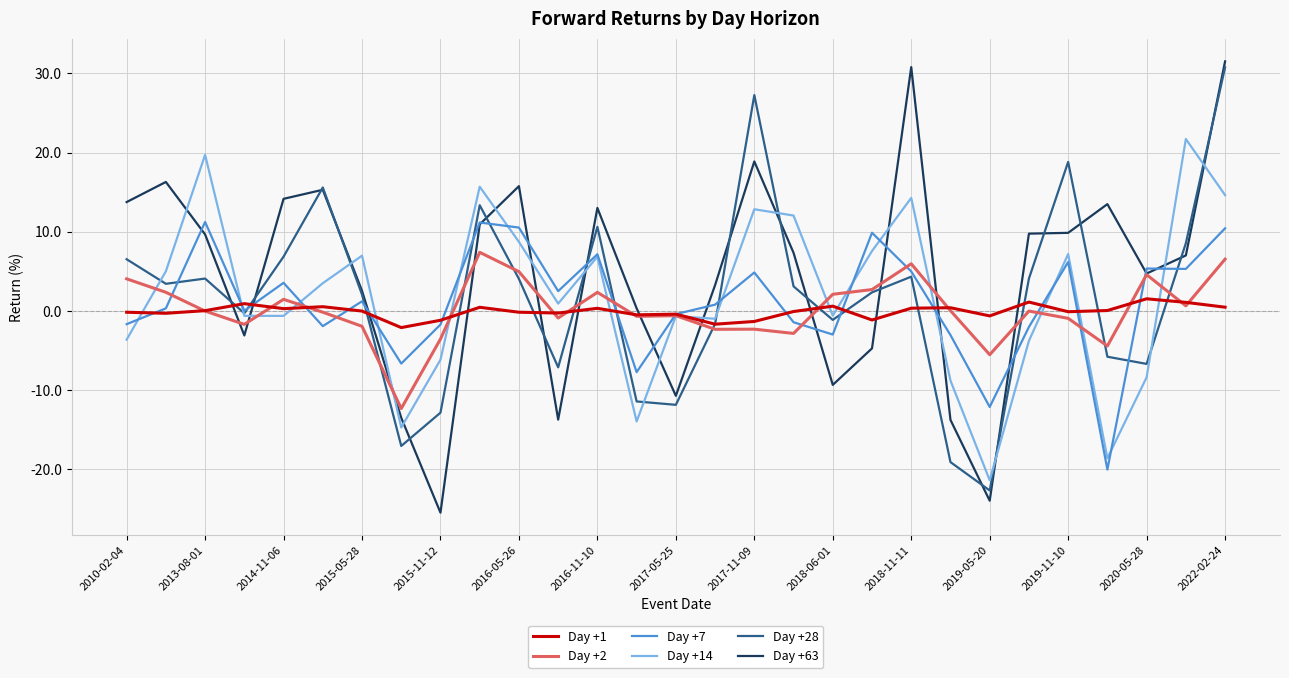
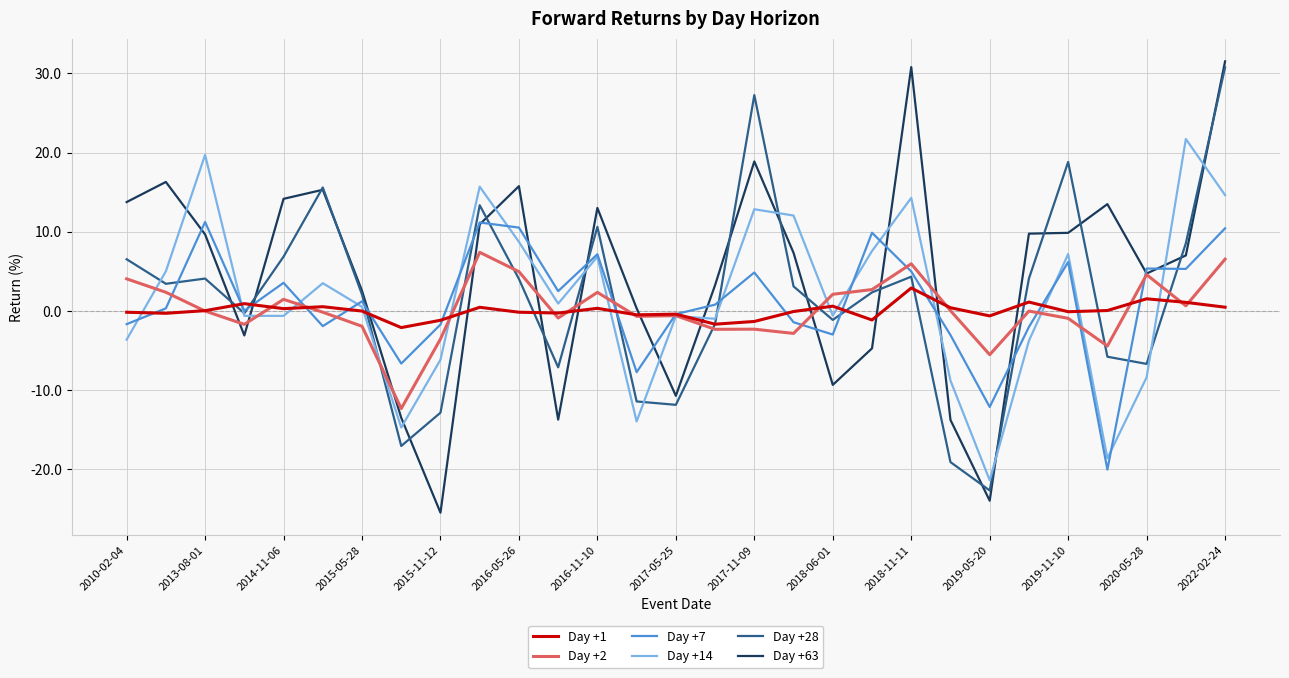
Day +14, 2015-05-28: 7 -> 1
Day +1, 2018-11-11: 0 -> 3
